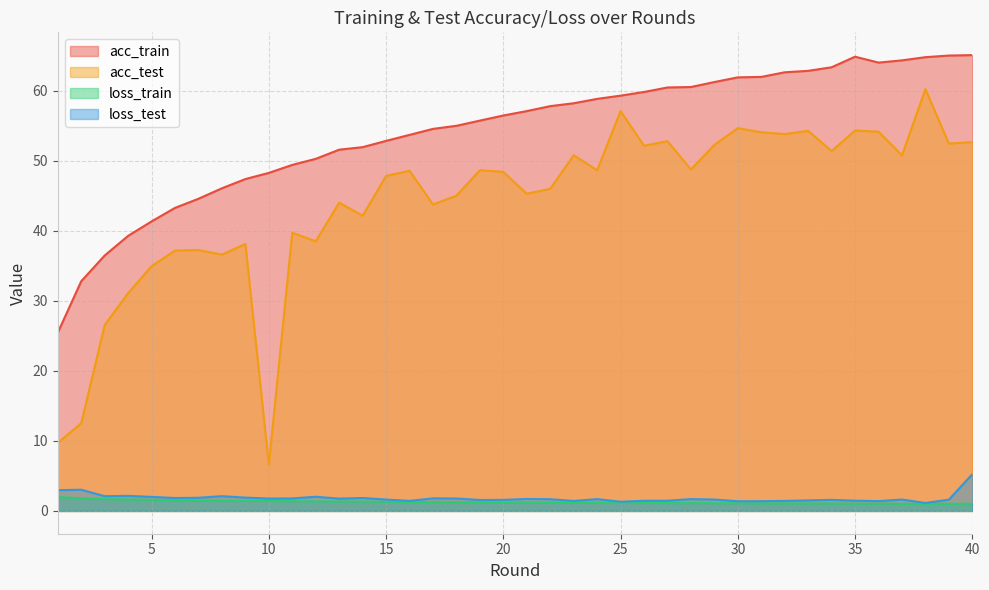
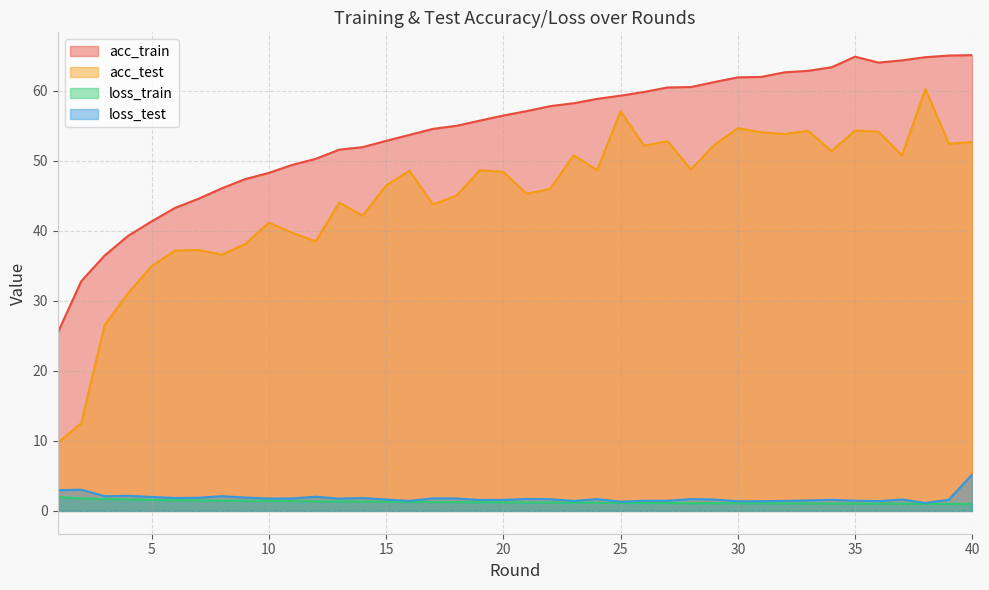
acc_test, 10: 7 -> 41
acc_test, 15: 48 -> 46
